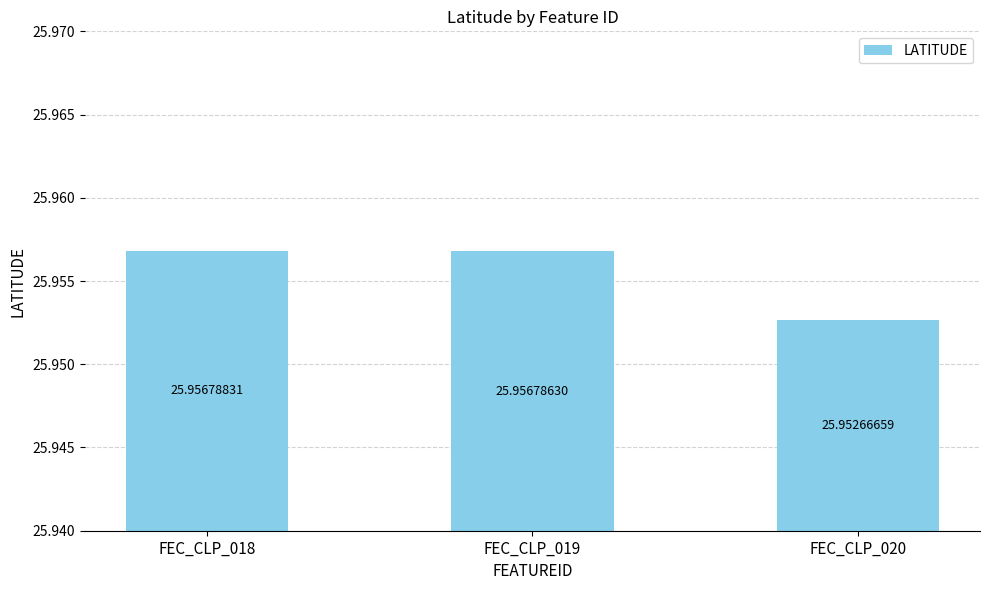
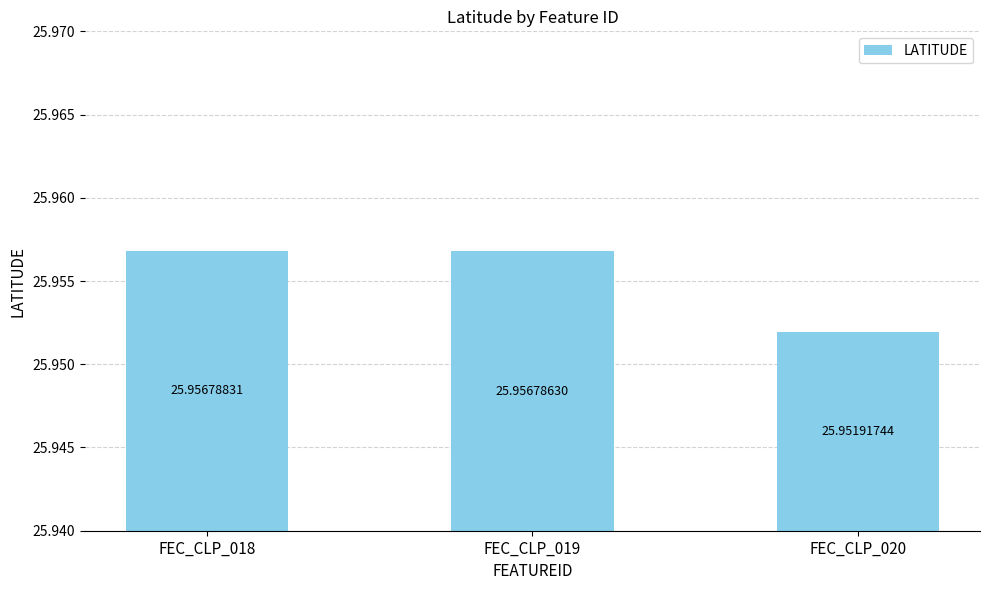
FEC_CLP_020: 25.95266659 -> 25.95191744
